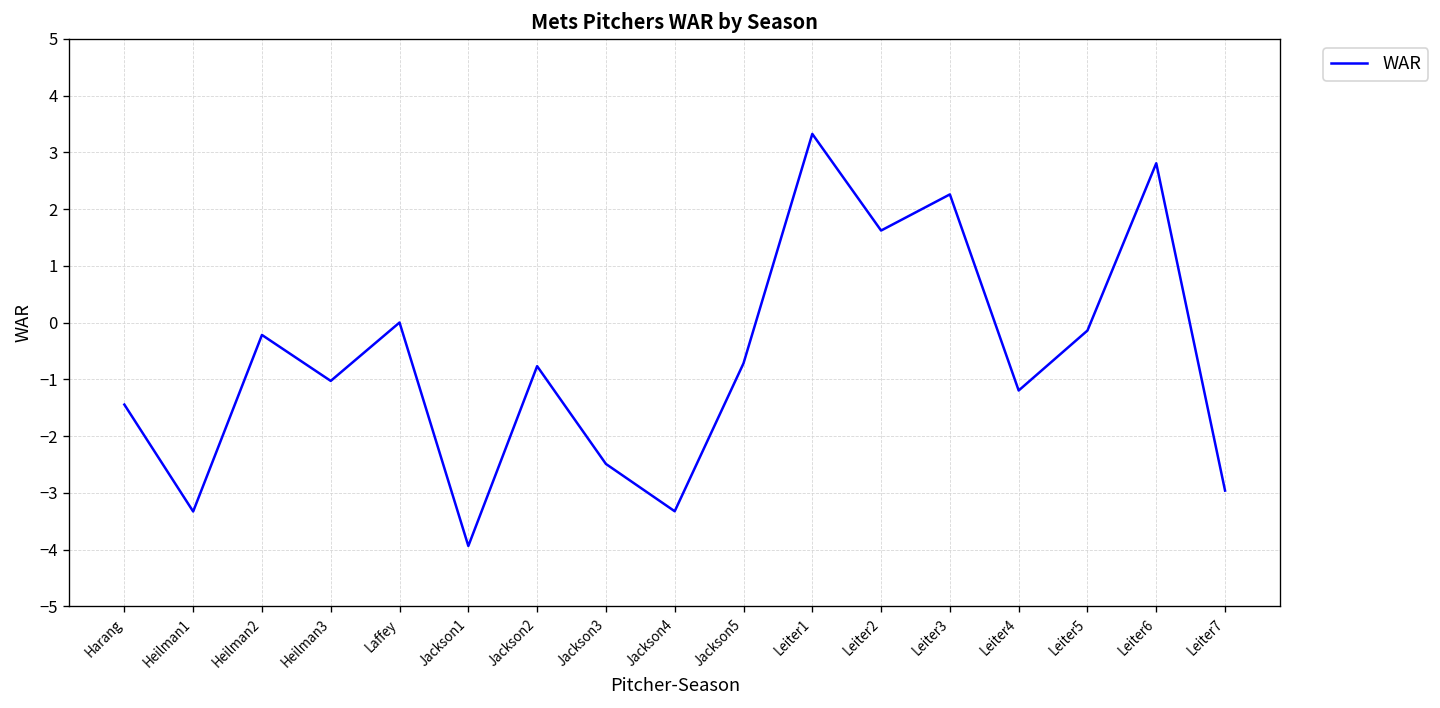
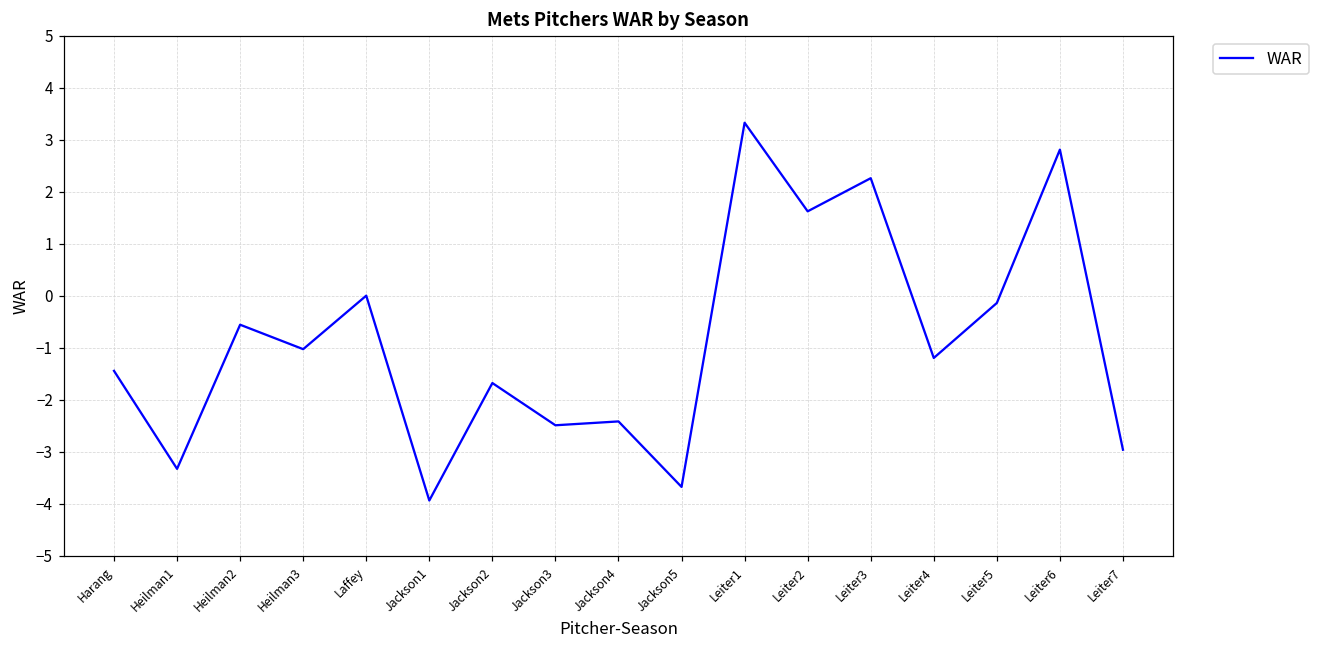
Heilman2: -0.2 -> -0.6
Jackson2: -0.8 -> -1.7
Jackson4: -3.3 -> -2.4
Jackson5: -0.7 -> -3.7
